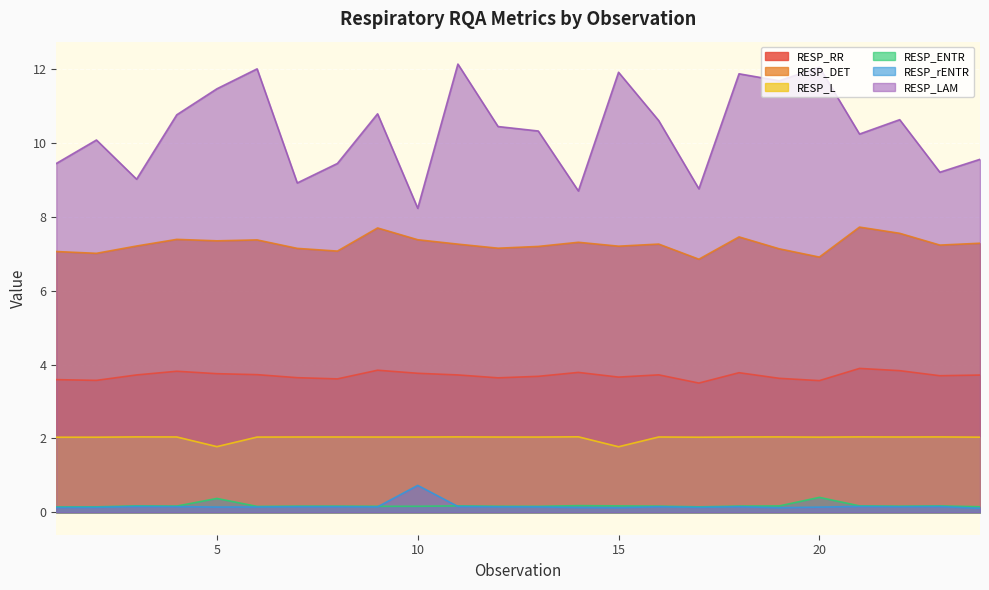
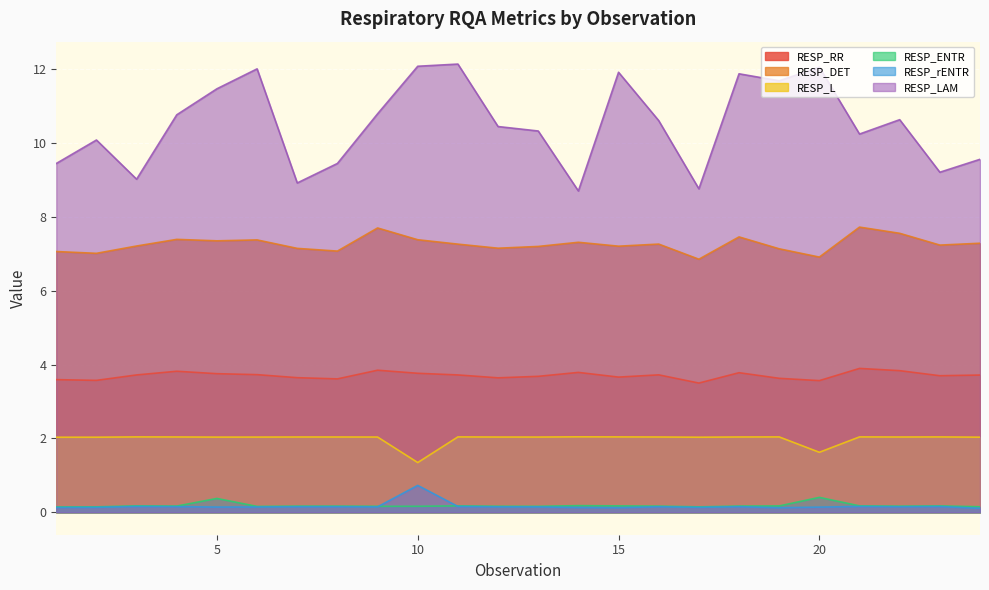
RESP_L, 5: 1.8 -> 2.0
RESP_L, 10: 2.0 -> 1.3
RESP_LAM, 10: 8.2 -> 12.1
RESP_L, 15: 1.8 -> 2.0
RESP_L, 20: 2.0 -> 1.6
